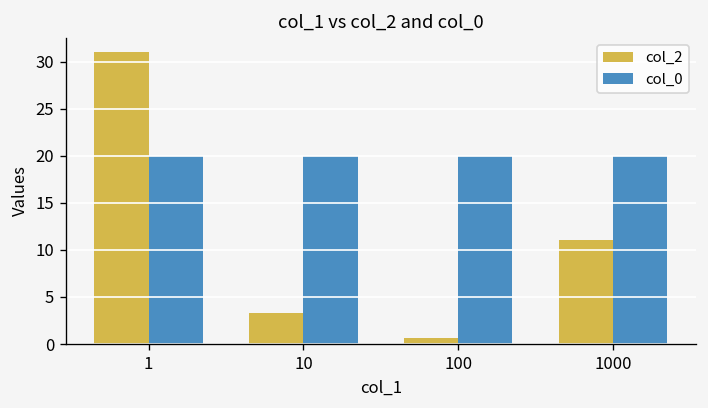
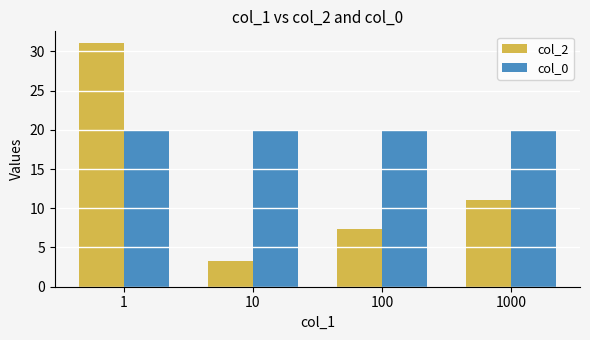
col_2, 100: 1 -> 7
